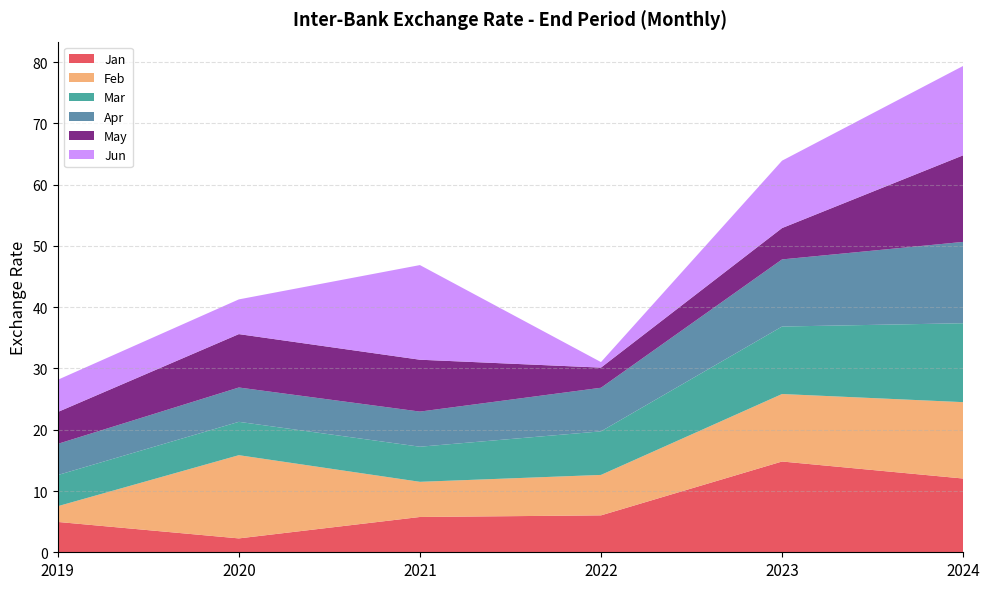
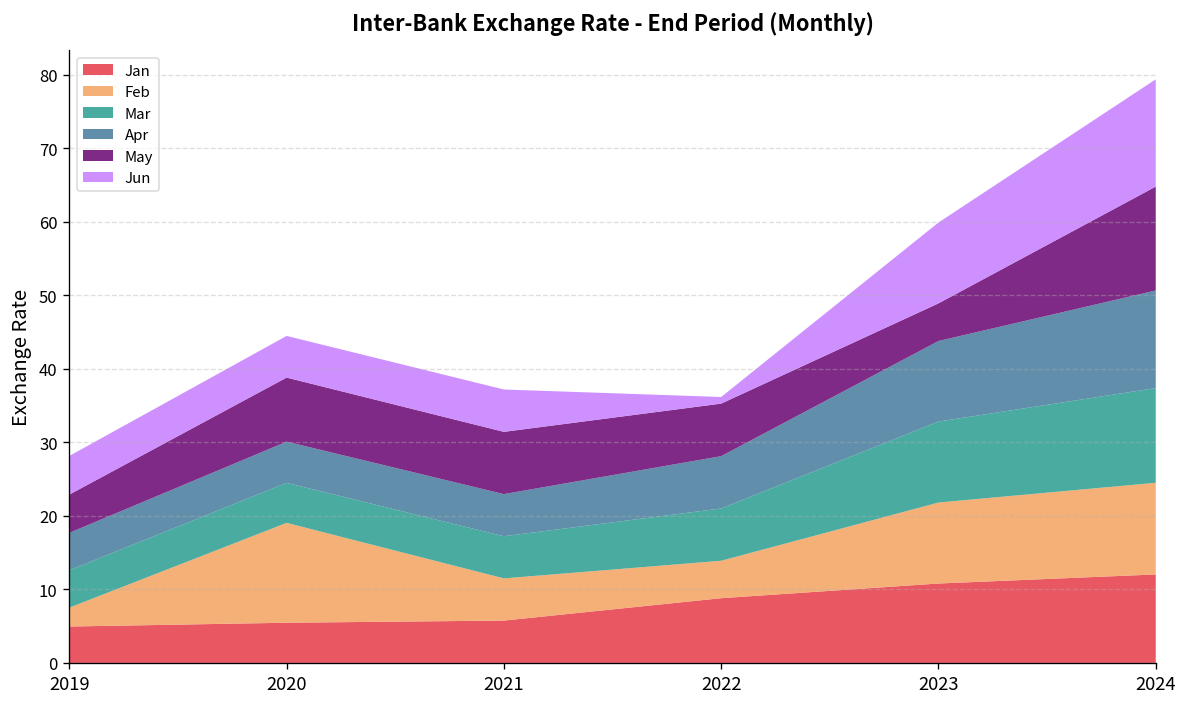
Jan, 2020: 2 -> 5
Jun, 2021: 15 -> 6
Jan, 2022: 6 -> 9
Feb, 2022: 7 -> 5
May, 2022: 3 -> 7
Jan, 2023: 15 -> 11
